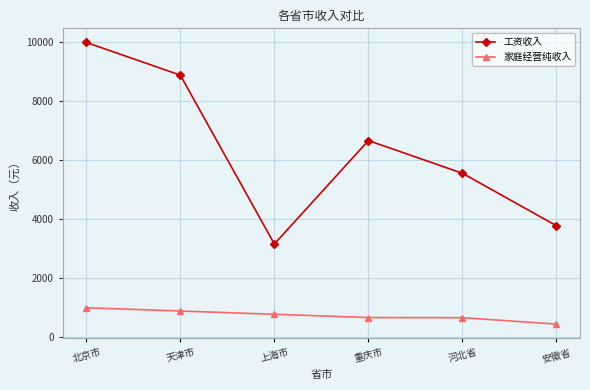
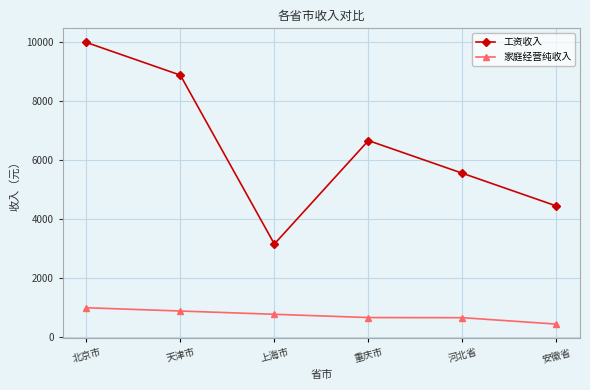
工资收入, 安徽省: 3800 -> 4400
